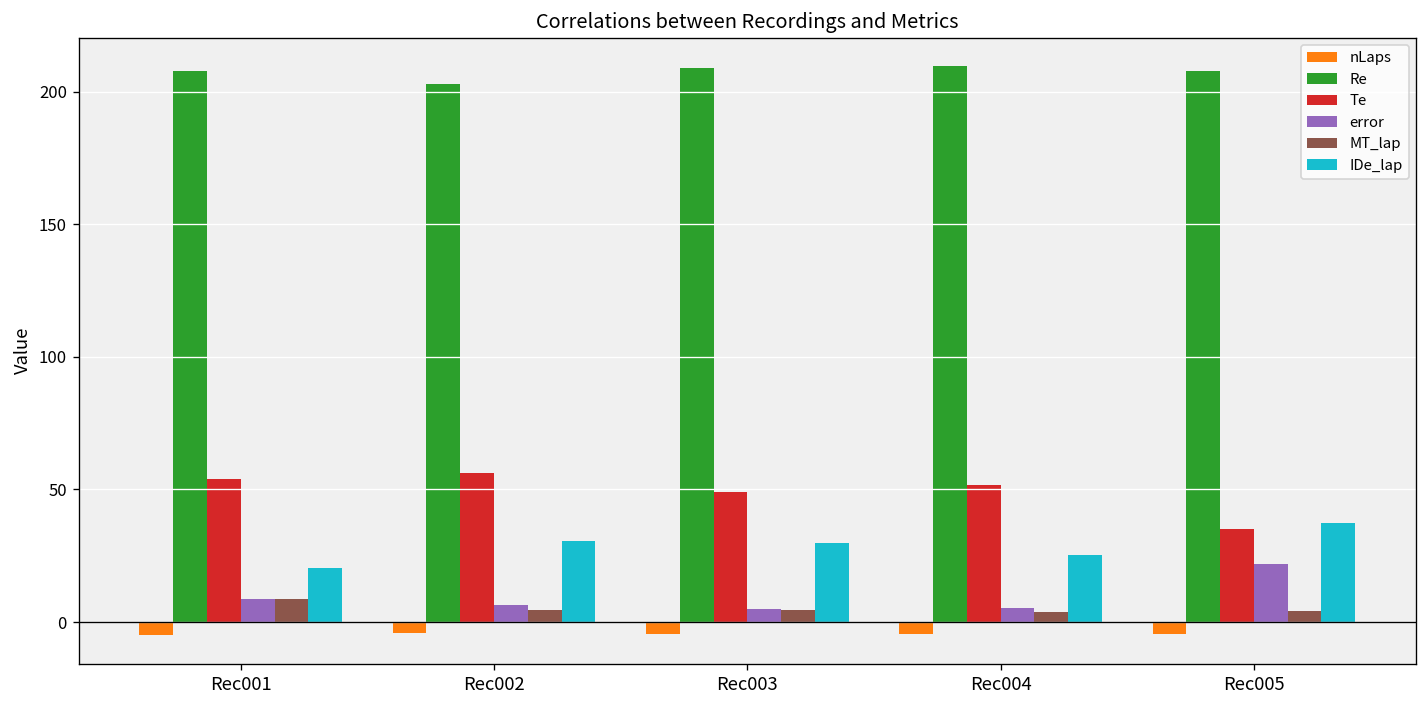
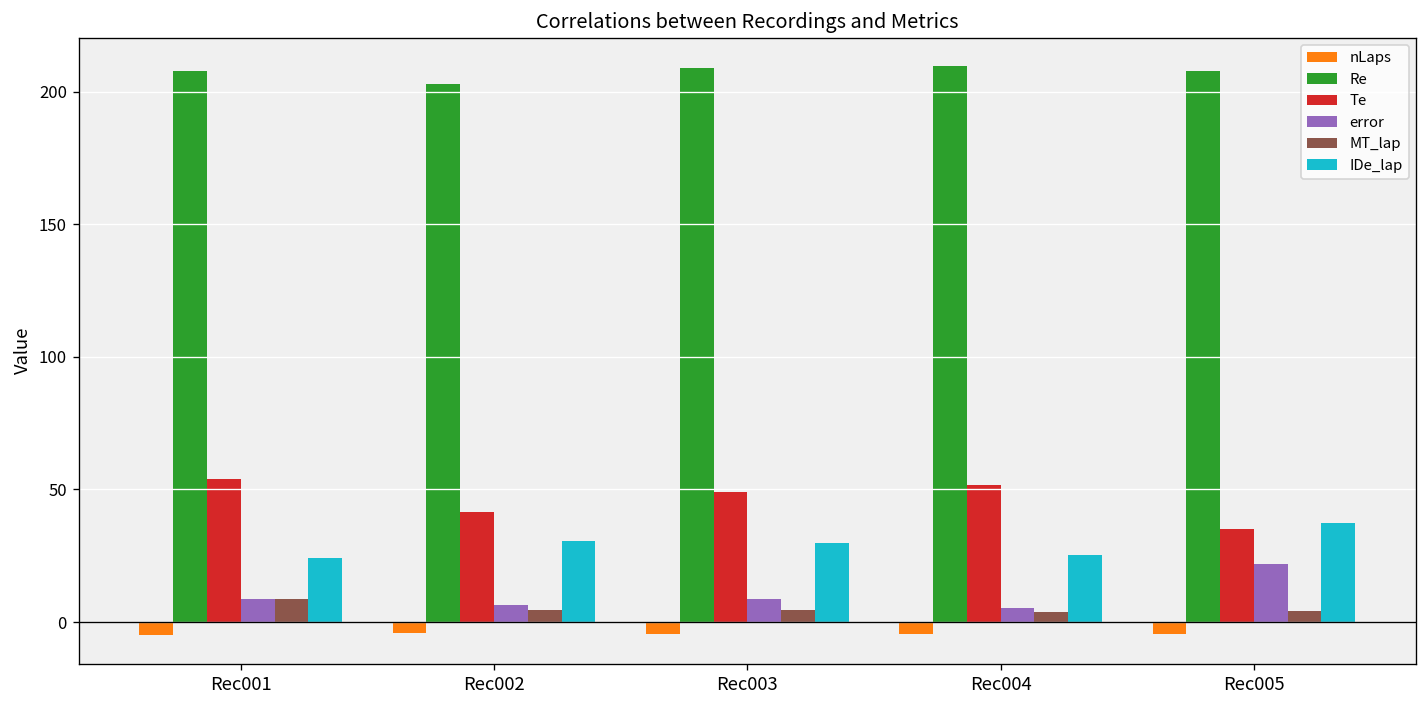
IDe_lap, Rec001: 20 -> 24
Te, Rec002: 56 -> 42
error, Rec003: 5 -> 9
